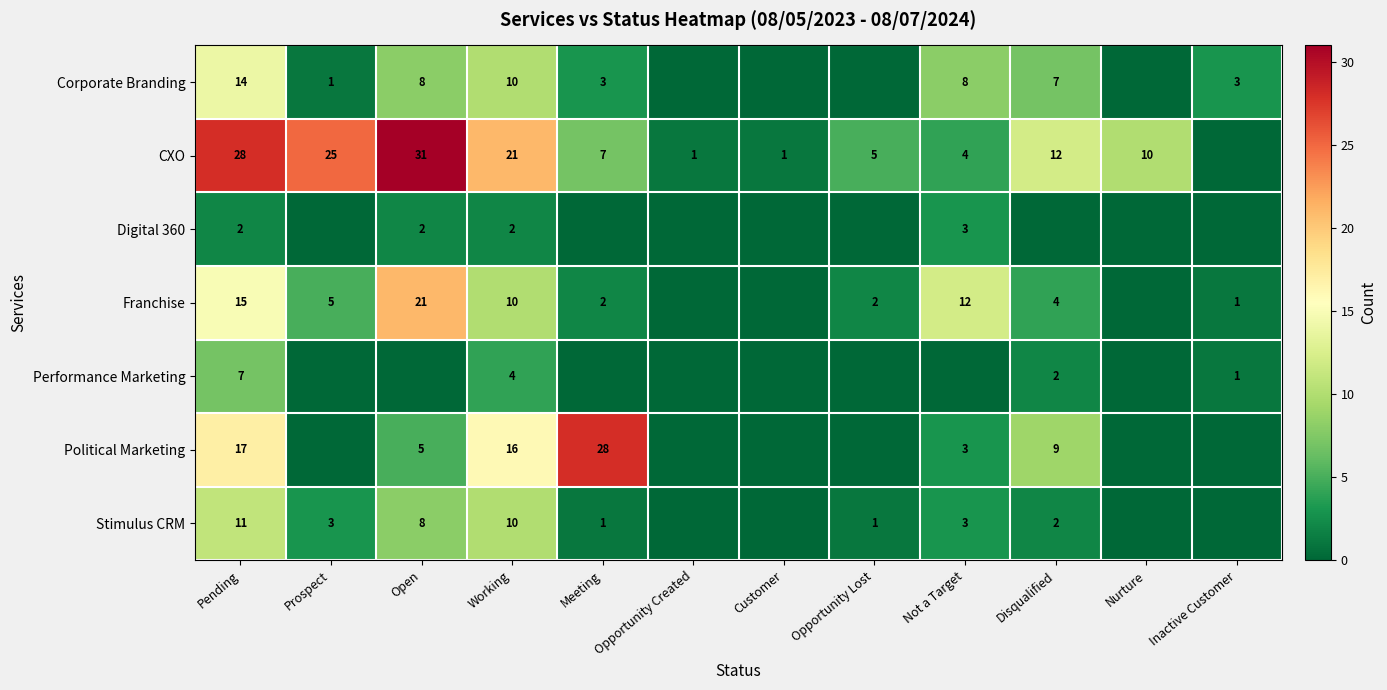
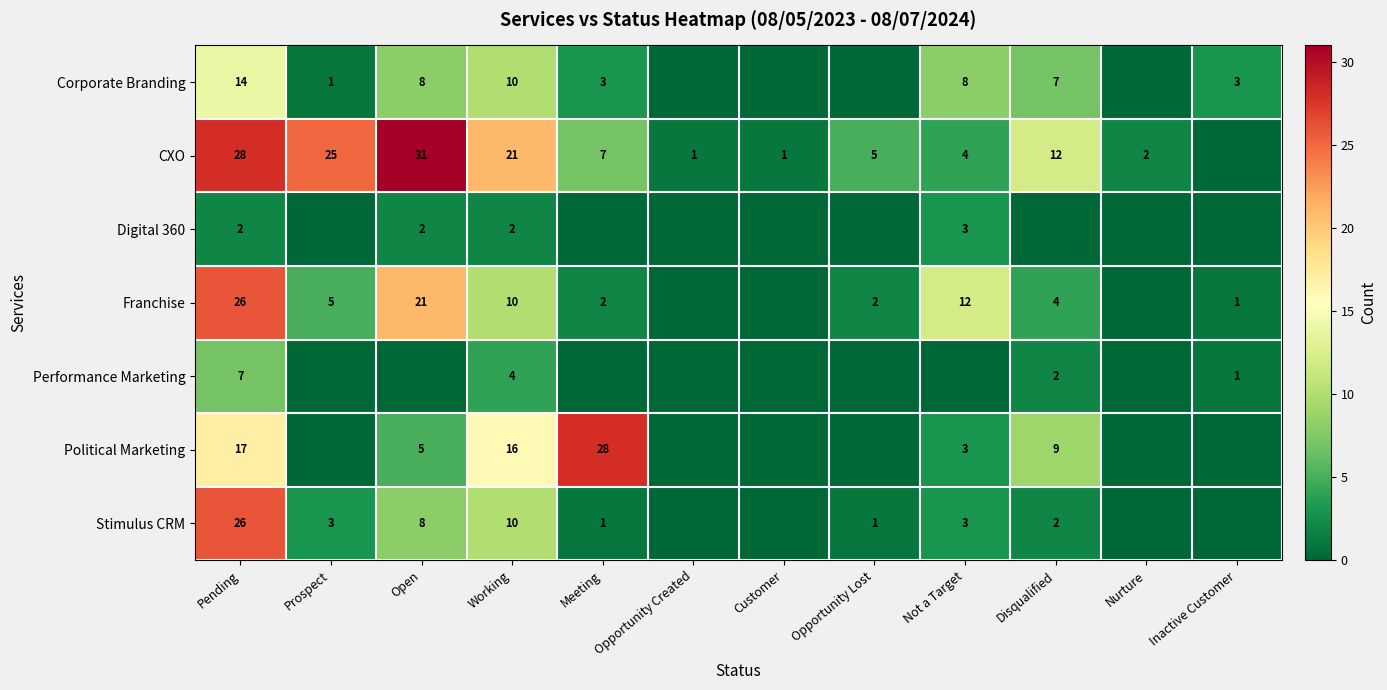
CXO, Nurture: 10 -> 2
Franchise, Pending: 15 -> 26
Stimulus CRM, Pending: 11 -> 26
